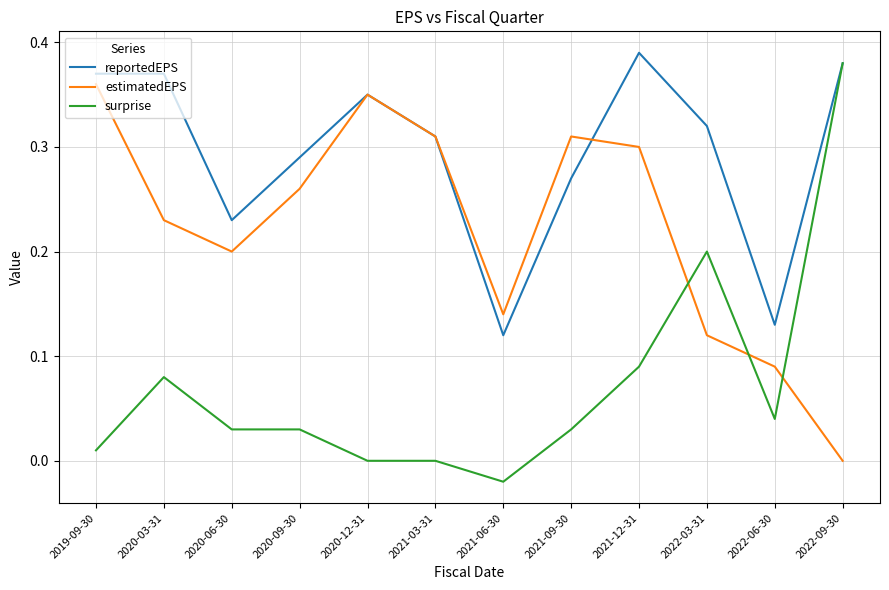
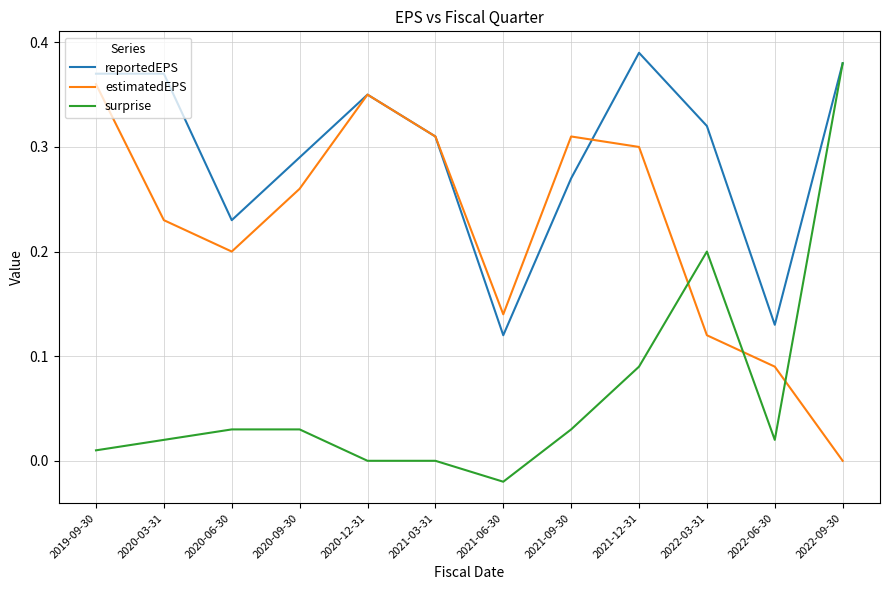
surprise, 2020-03-31: 0.08 -> 0.02
surprise, 2022-06-30: 0.04 -> 0.02
